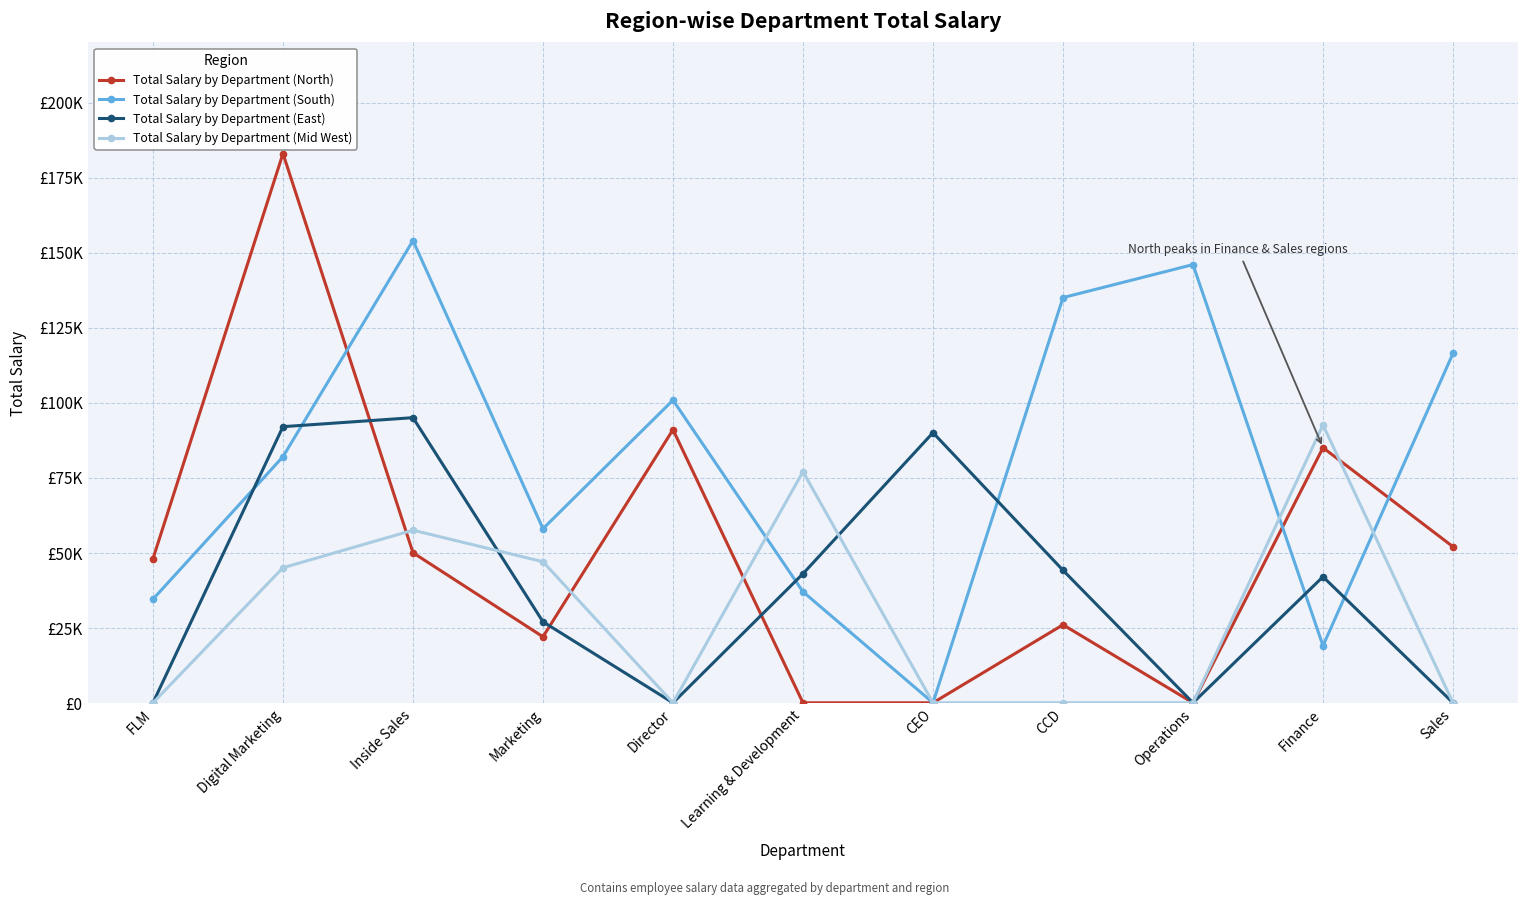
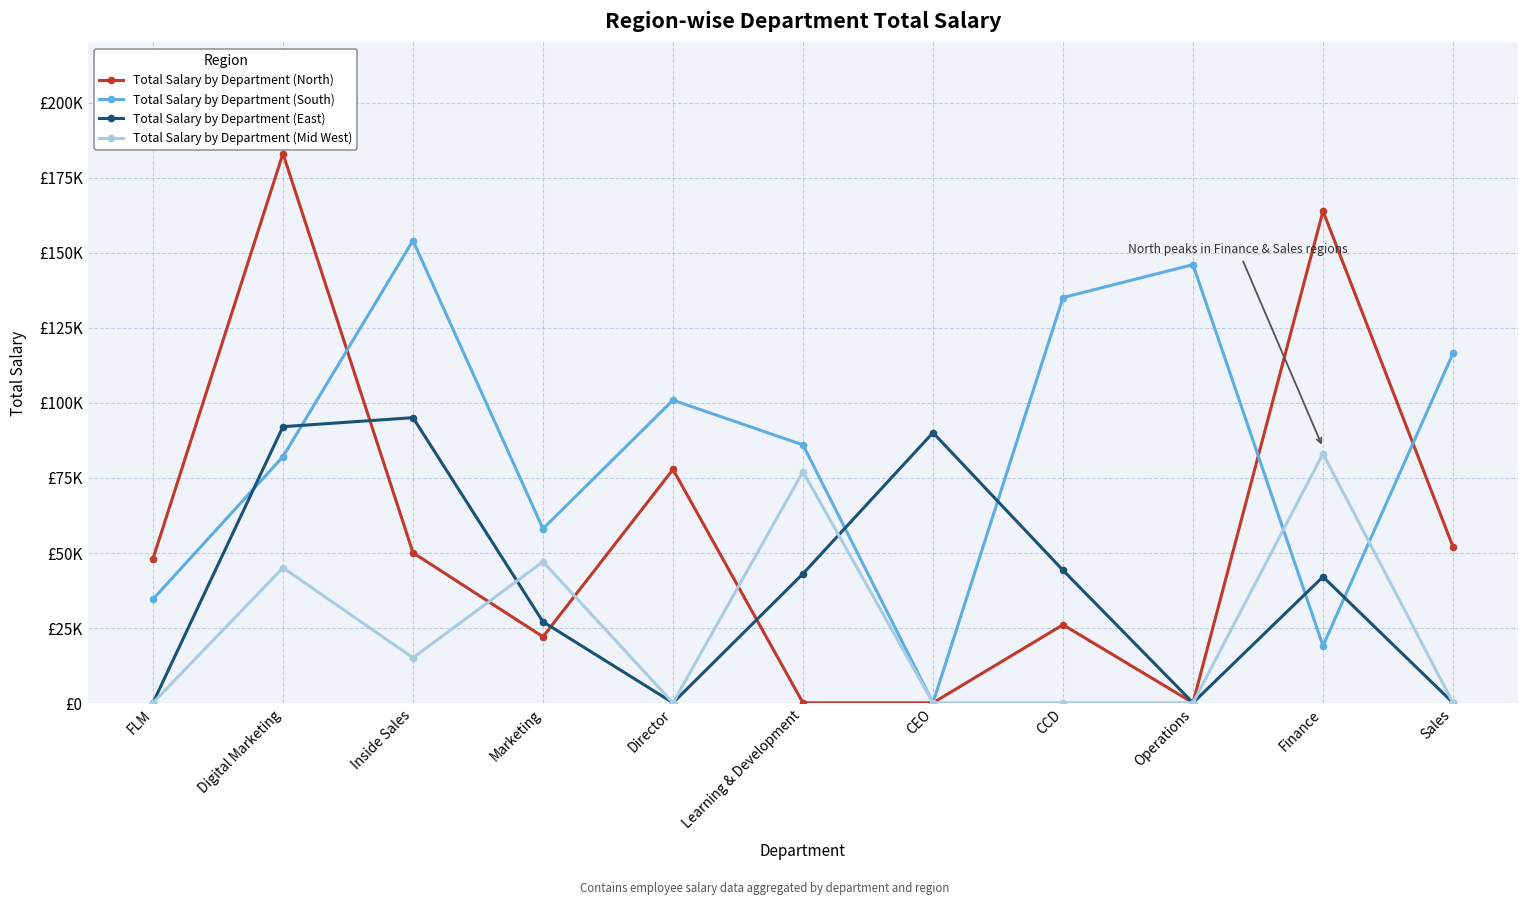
Total Salary by Department (Mid West), Inside Sales: £58000 -> £15000
Total Salary by Department (North), Director: £91000 -> £78000
Total Salary by Department (South), Learning & Development: £37000 -> £86000
Total Salary by Department (North), Finance: £85000 -> £164000
Total Salary by Department (Mid West), Finance: £93000 -> £83000
